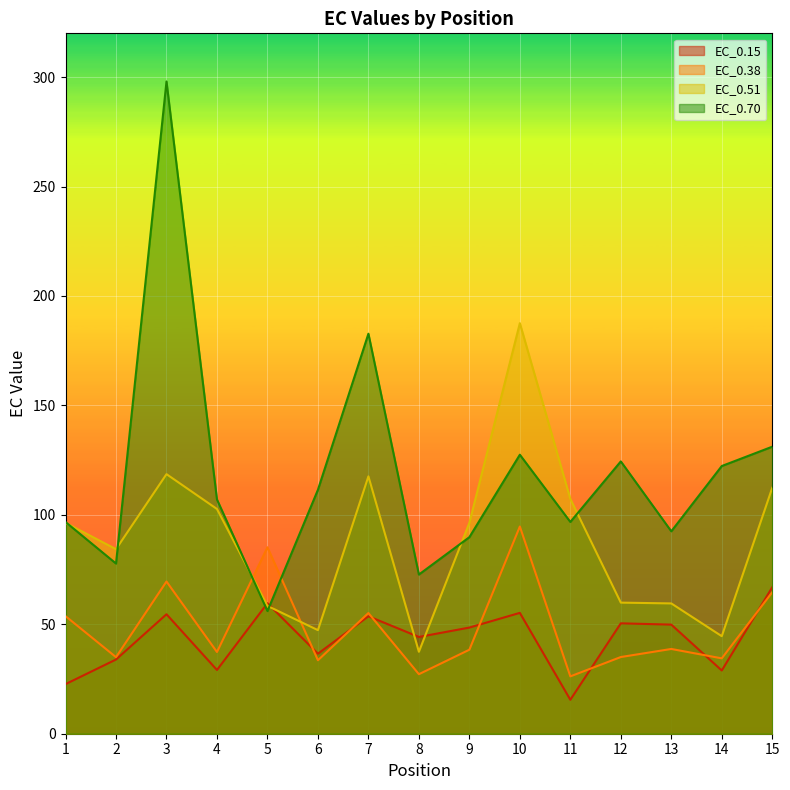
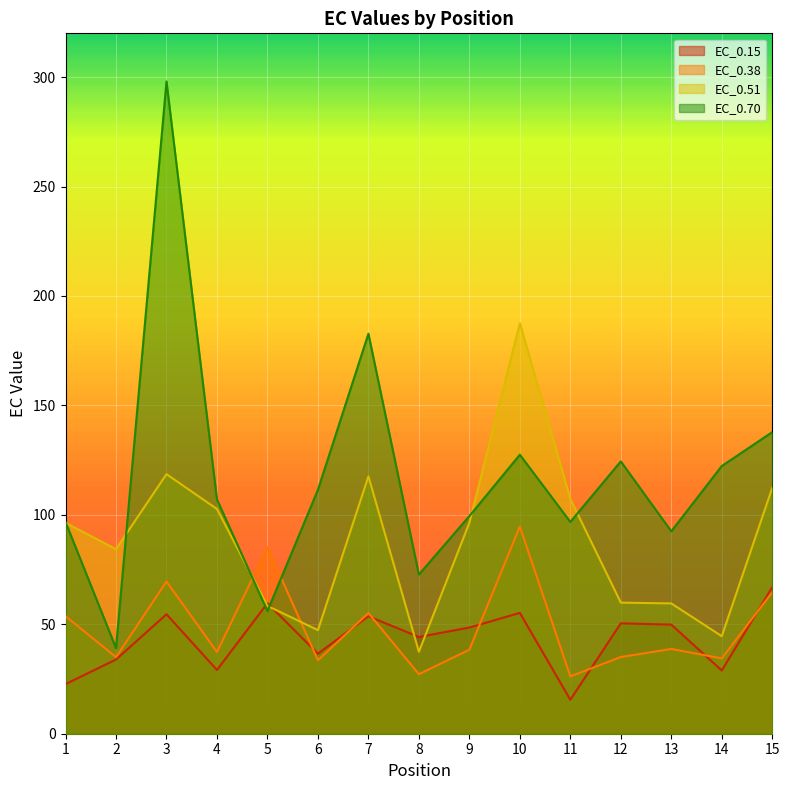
EC_0.70, 2: 78 -> 39
EC_0.70, 9: 90 -> 99
EC_0.70, 15: 131 -> 138
